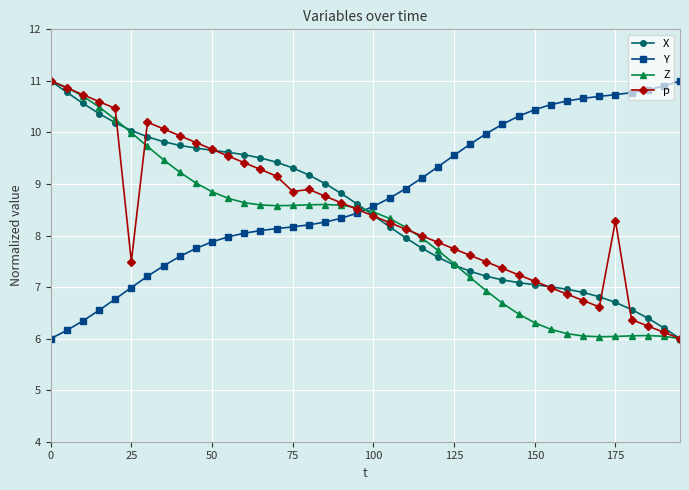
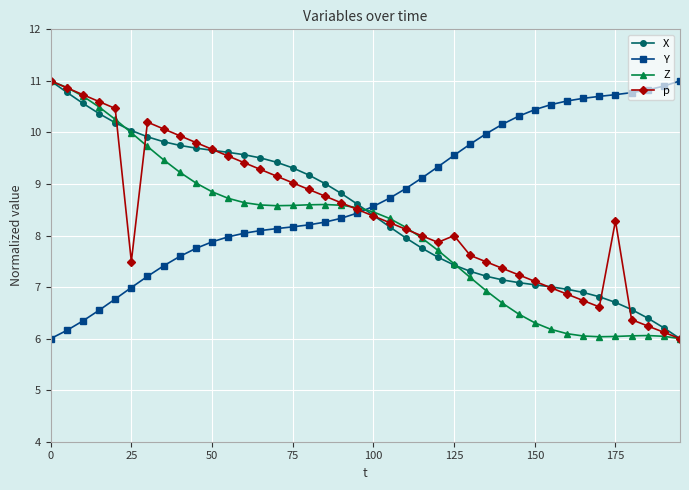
p, 75: 8.9 -> 9.0
p, 125: 7.7 -> 8.0
